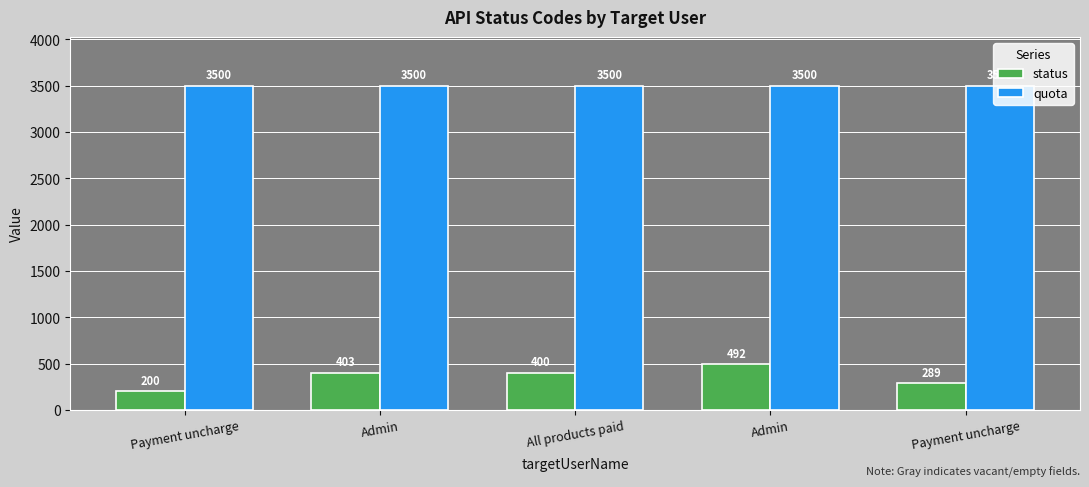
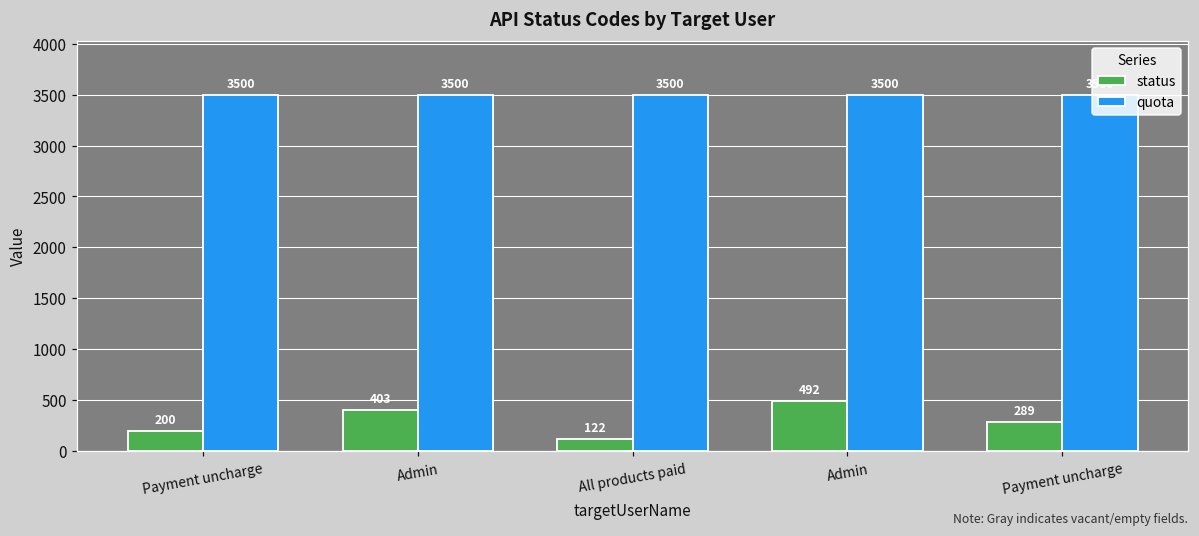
status, All products paid: 400 -> 122
